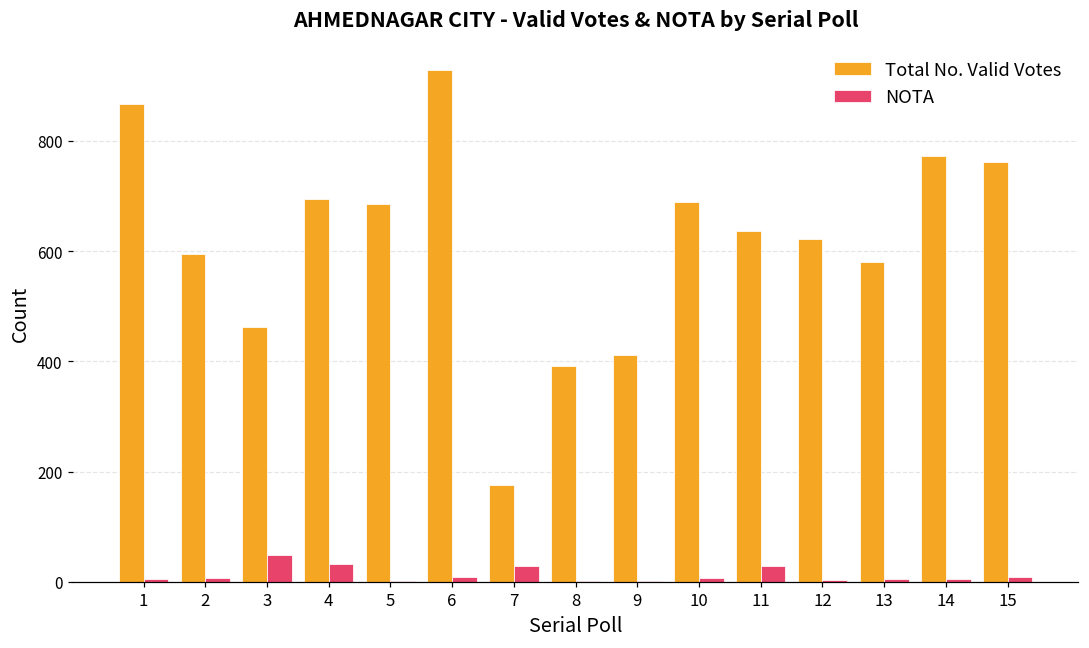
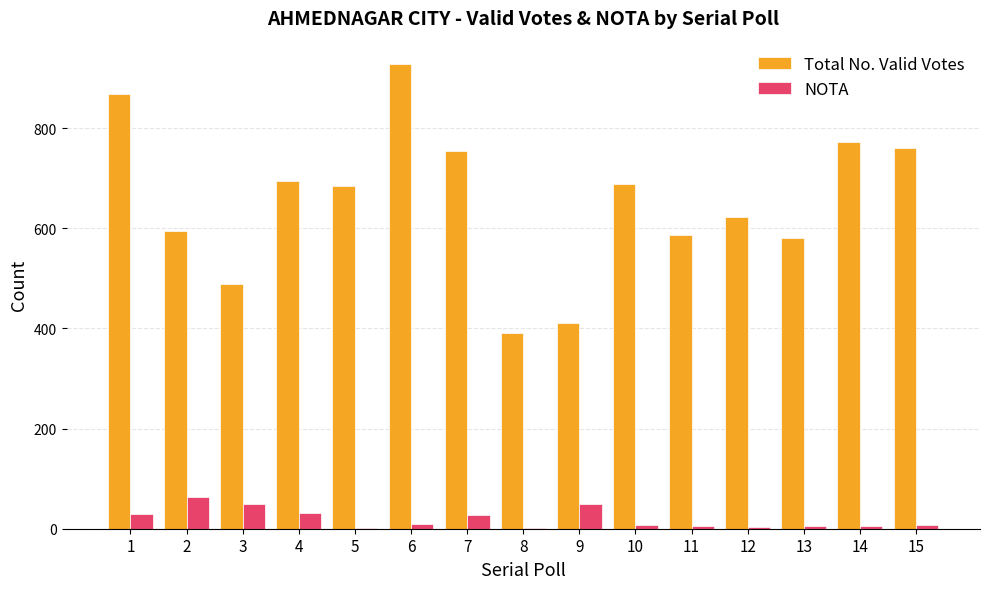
NOTA, 1: 10 -> 30
NOTA, 2: 10 -> 60
Total No. Valid Votes, 3: 460 -> 490
Total No. Valid Votes, 7: 180 -> 760
NOTA, 9: 0 -> 50
Total No. Valid Votes, 11: 640 -> 590
NOTA, 11: 30 -> 10
